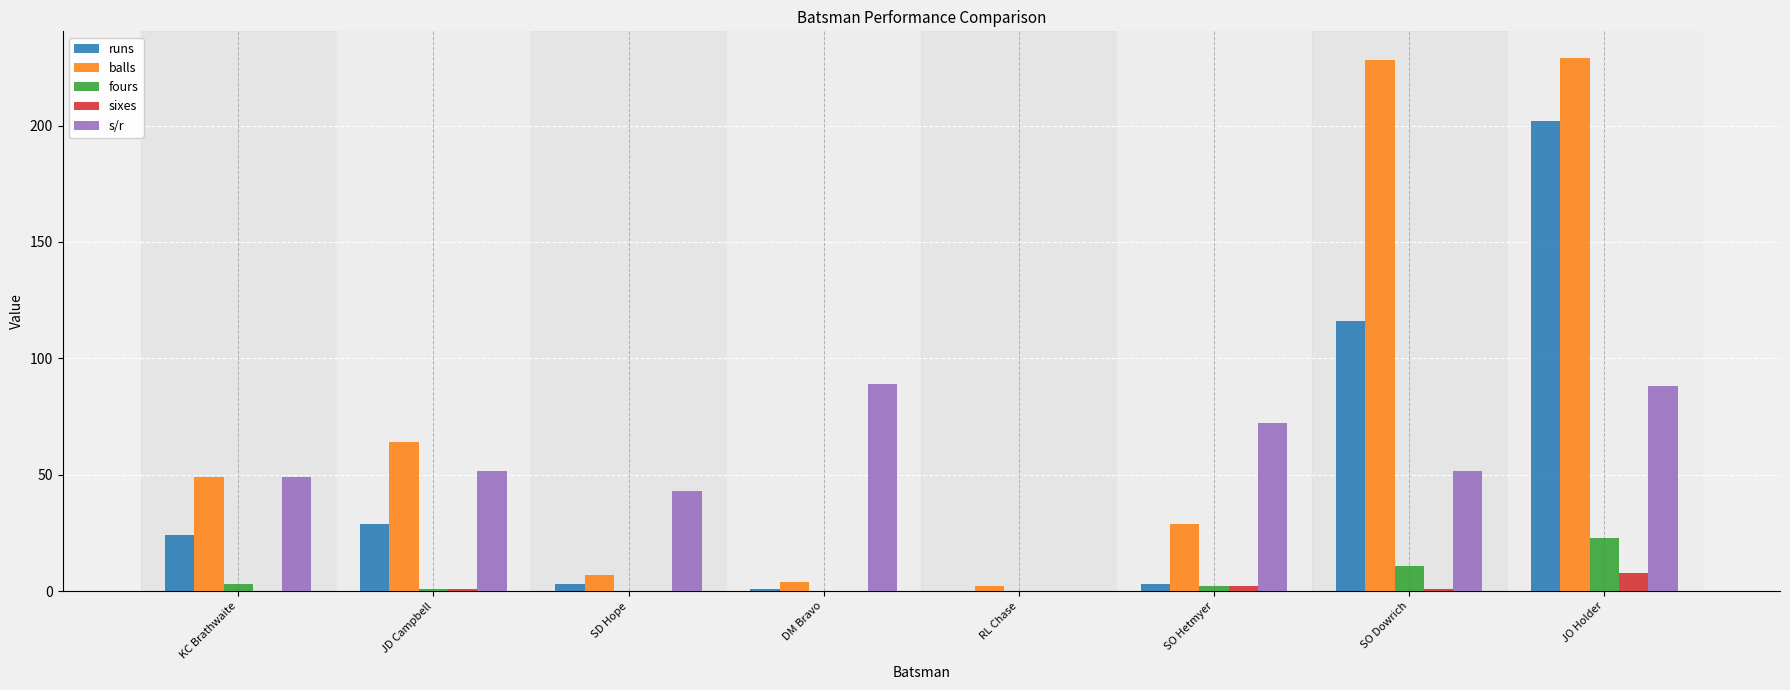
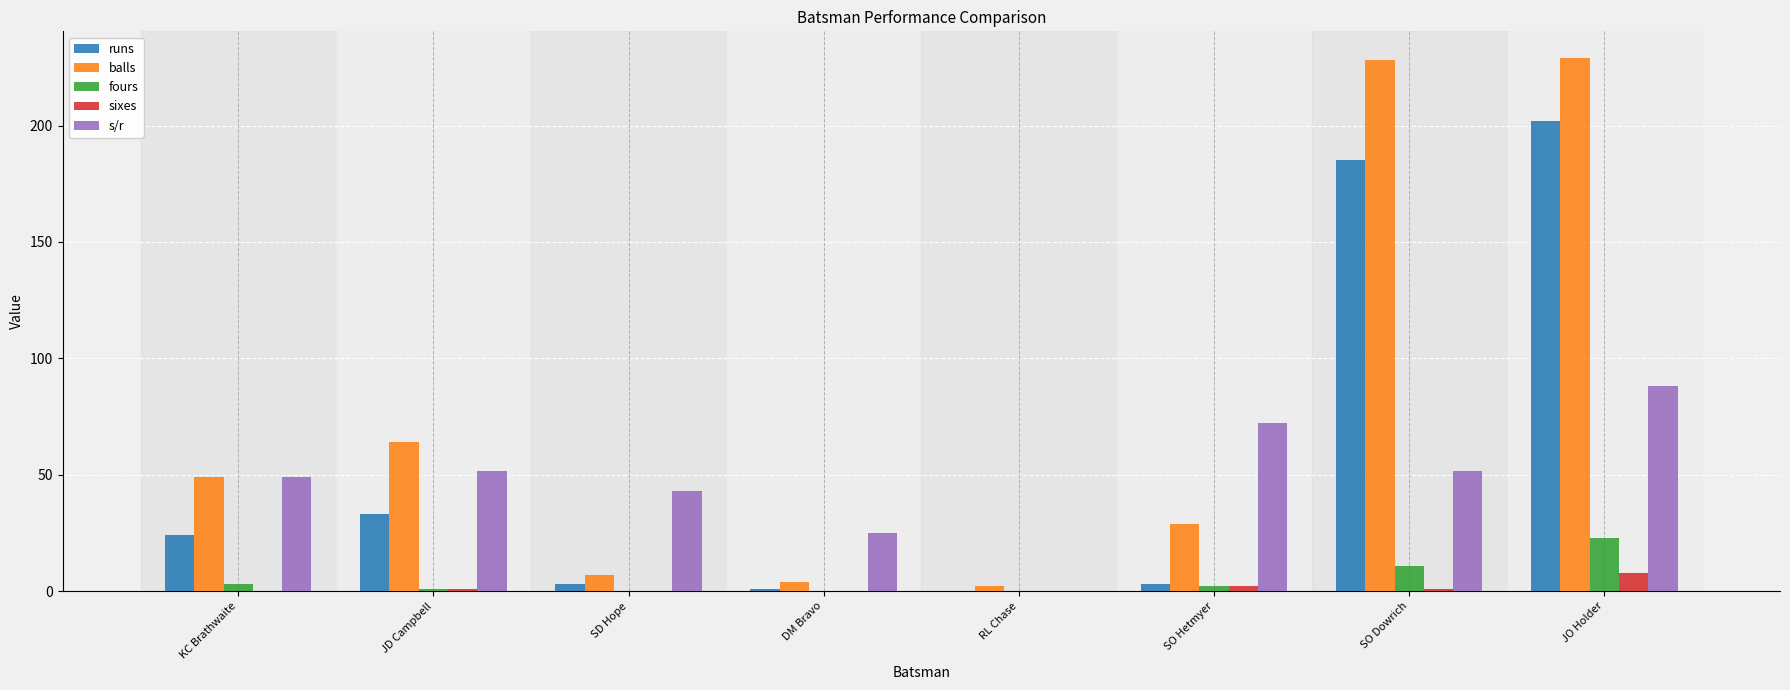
runs, JD Campbell: 29 -> 33
s/r, DM Bravo: 89 -> 25
runs, SO Dowrich: 116 -> 185
